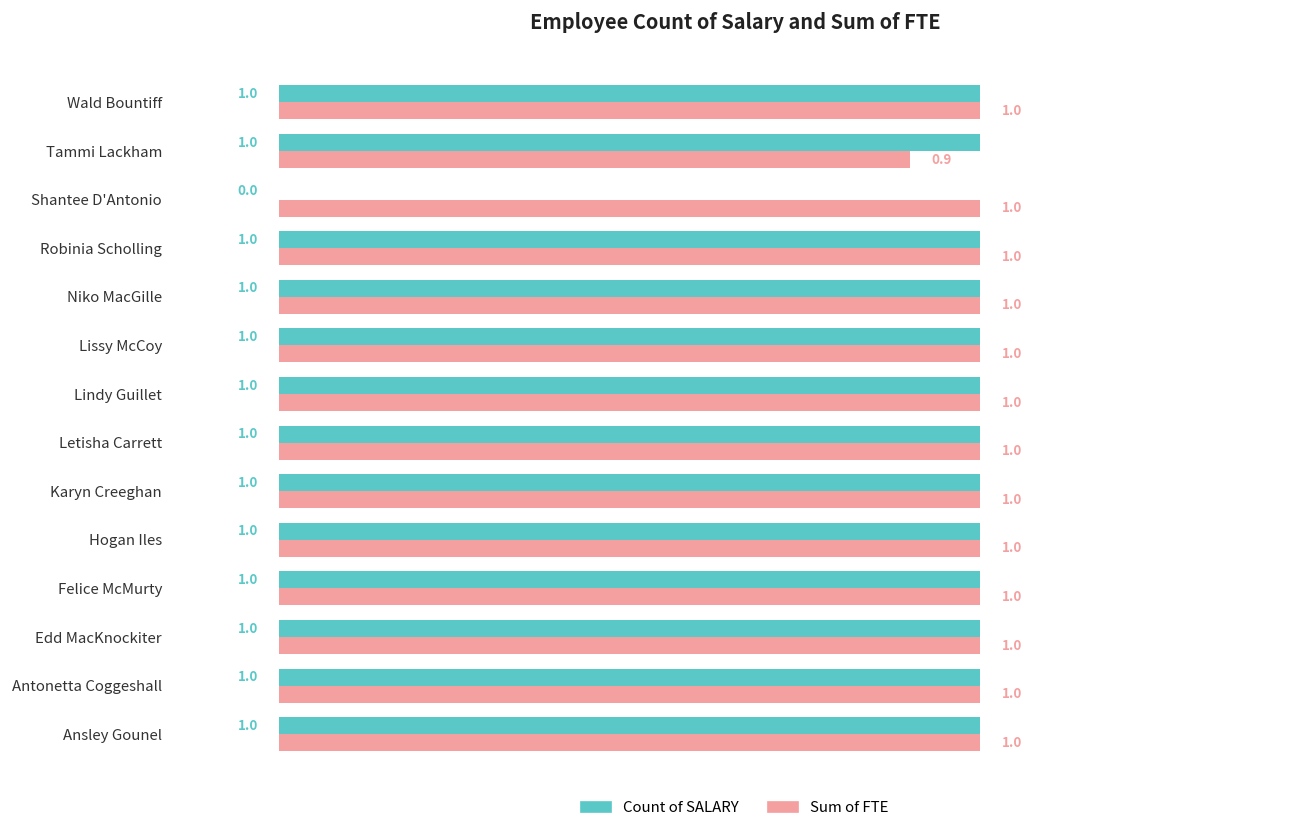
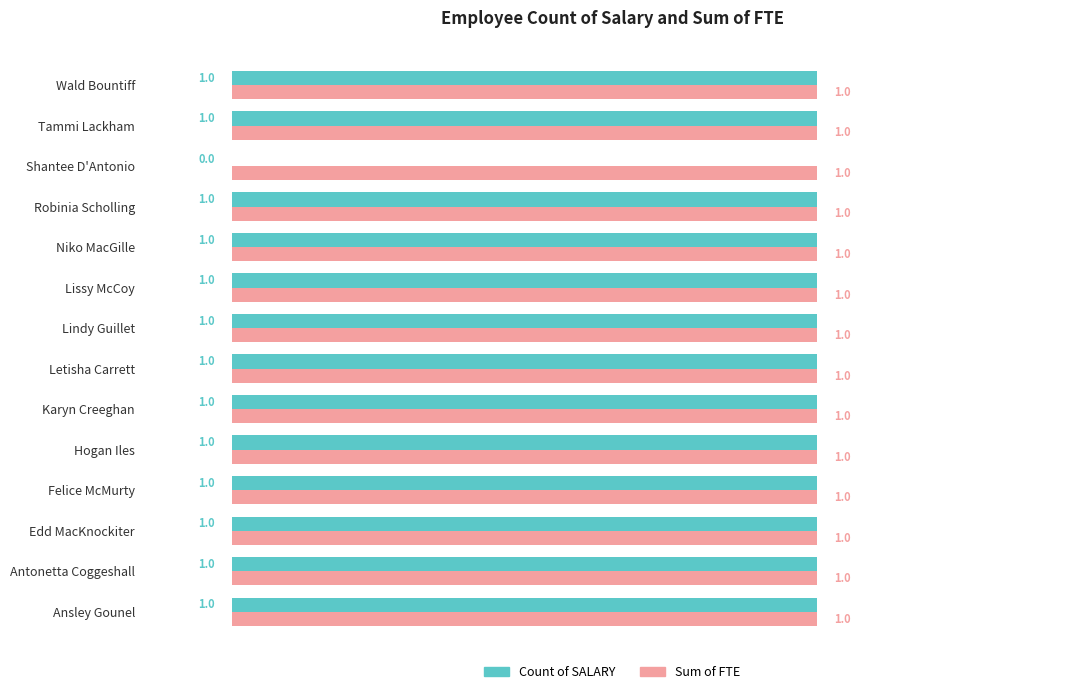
Sum of FTE, Tammi Lackham: 0.9 -> 1.0
